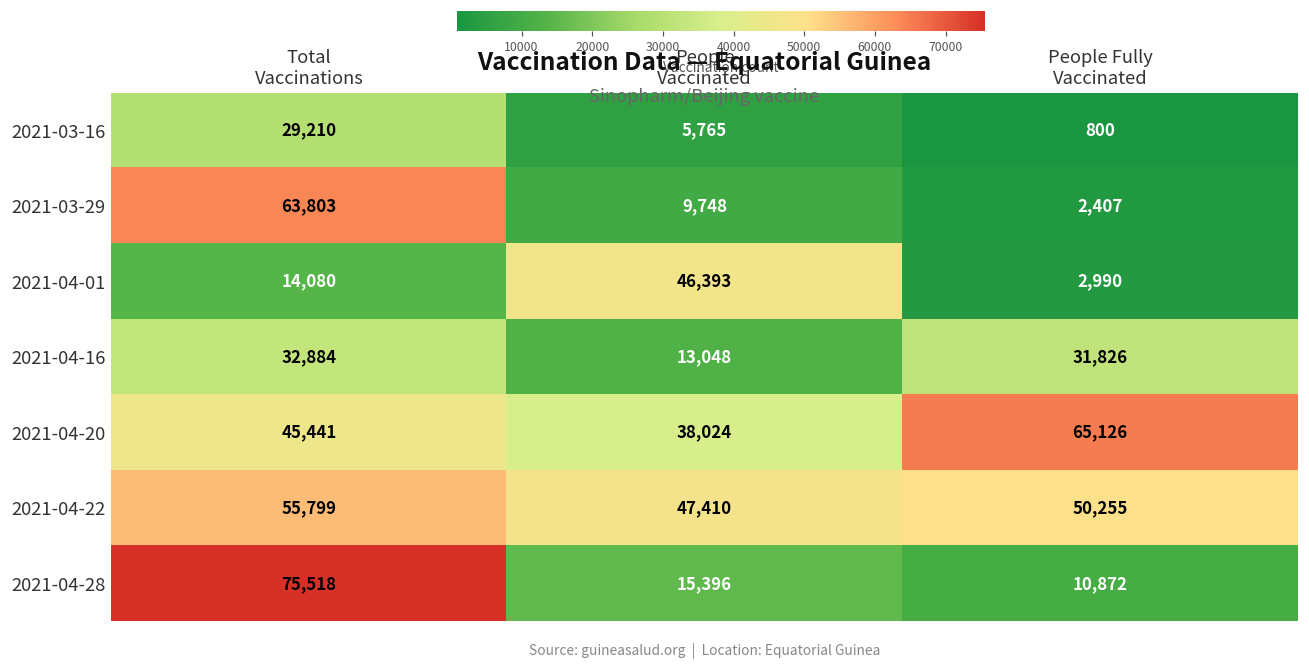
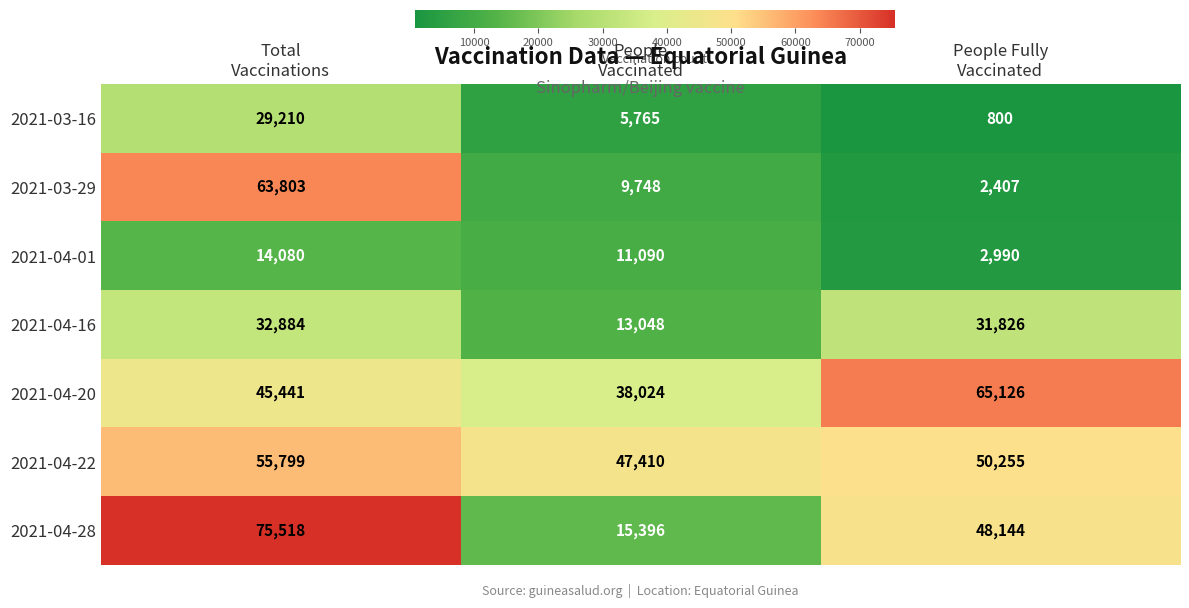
2021-04-01, People Vaccinated: 46,393 -> 11,090
2021-04-28, People Fully Vaccinated: 10,872 -> 48,144
